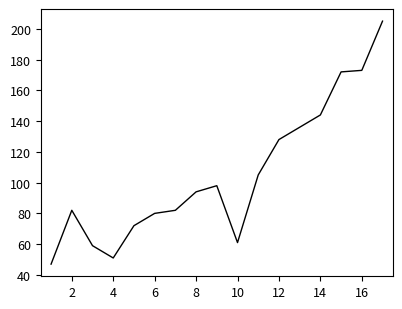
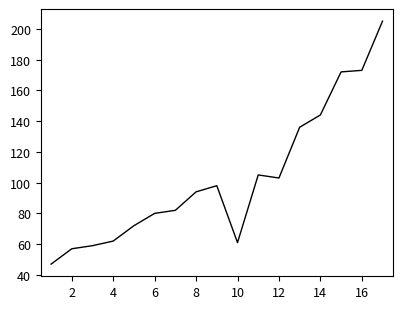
2: 82 -> 57
4: 51 -> 62
12: 128 -> 103
